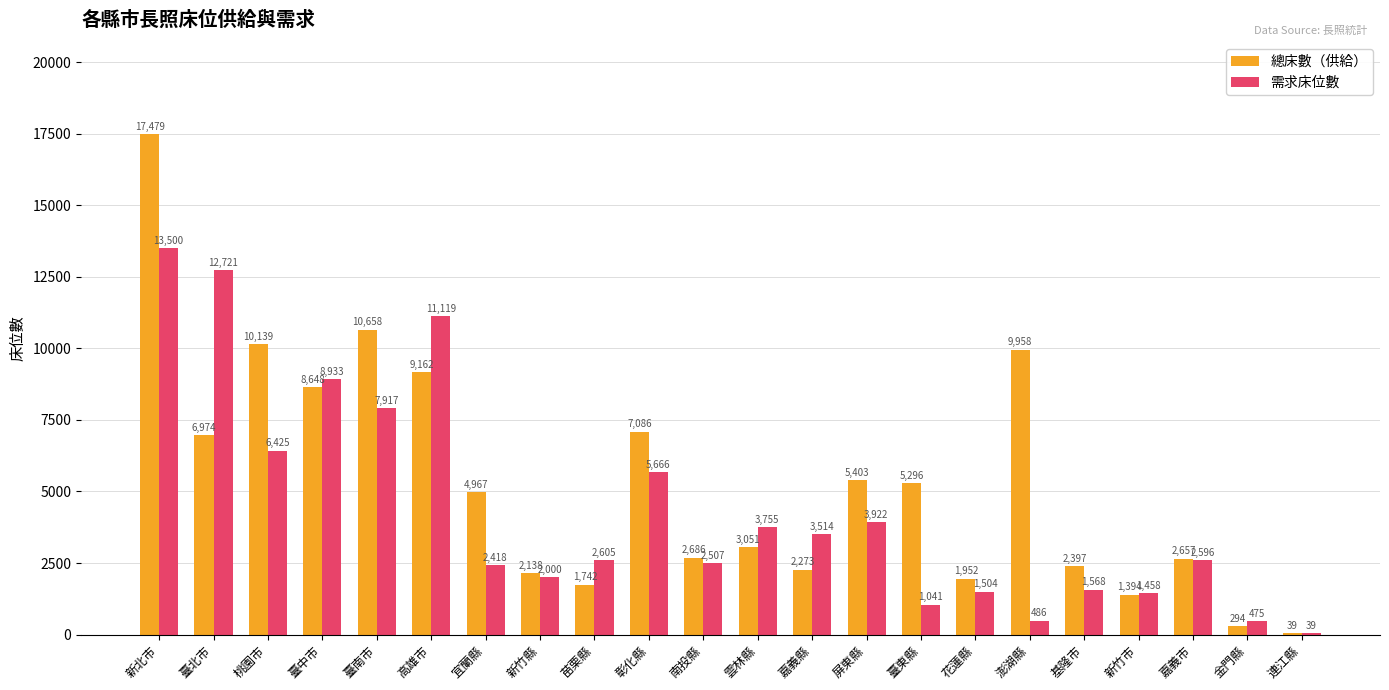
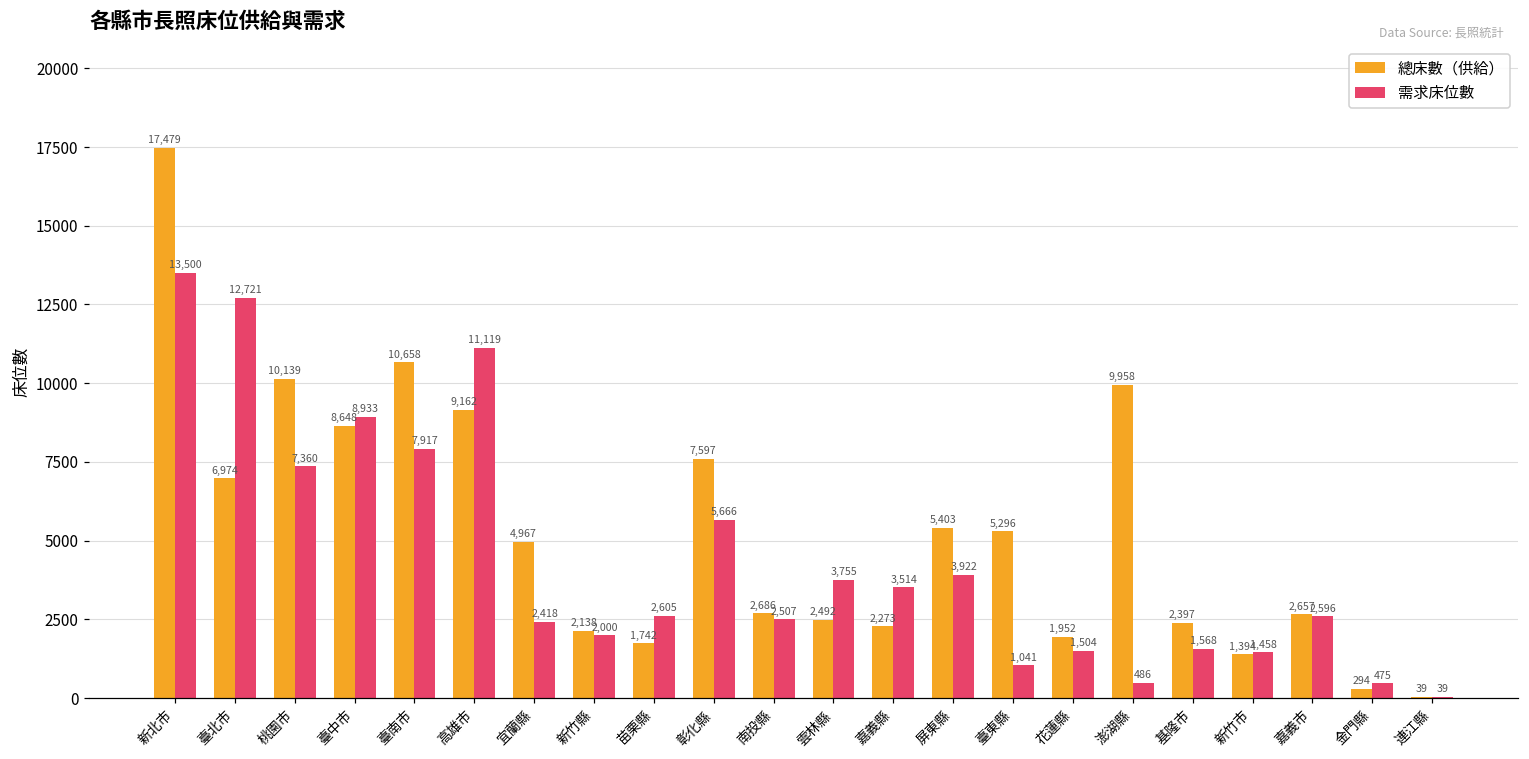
需求床位數, 桃園市: 6,425 -> 7,360
總床數（供給）, 彰化縣: 7,086 -> 7,597
總床數（供給）, 雲林縣: 3,051 -> 2,492
